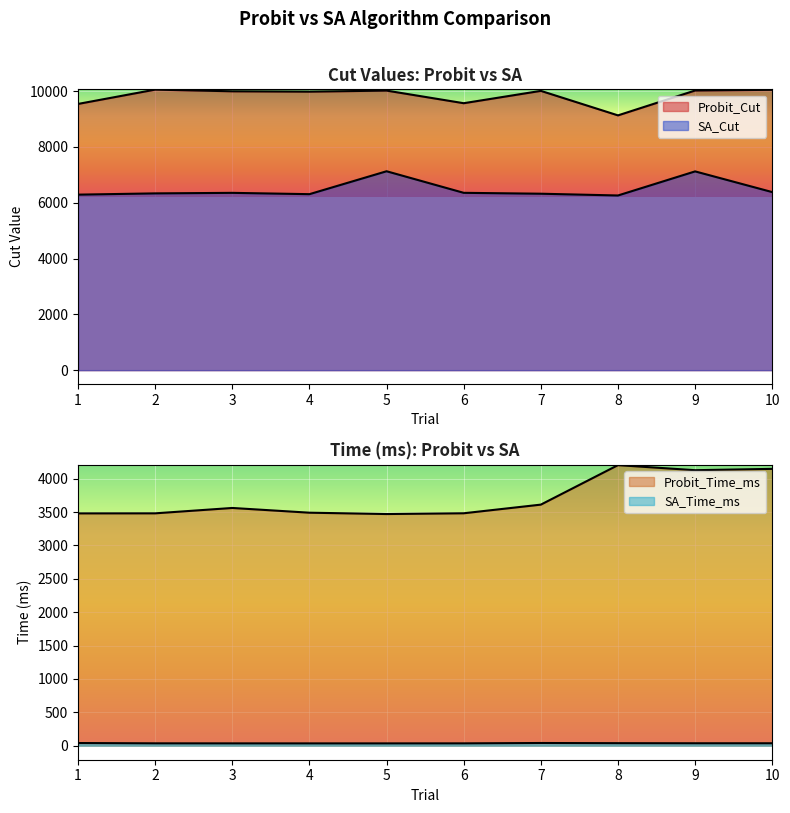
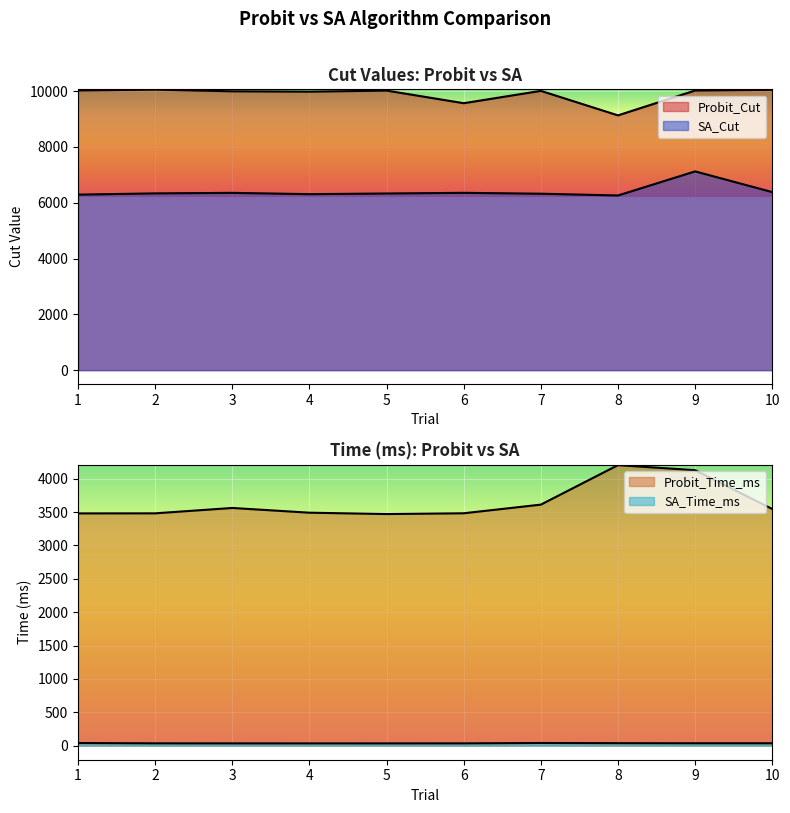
Cut Values: Probit vs SA, Probit_Cut, 1: 9500 -> 10000
Cut Values: Probit vs SA, SA_Cut, 5: 7100 -> 6300
Time (ms): Probit vs SA, Probit_Time_ms, 10: 4100 -> 3500
